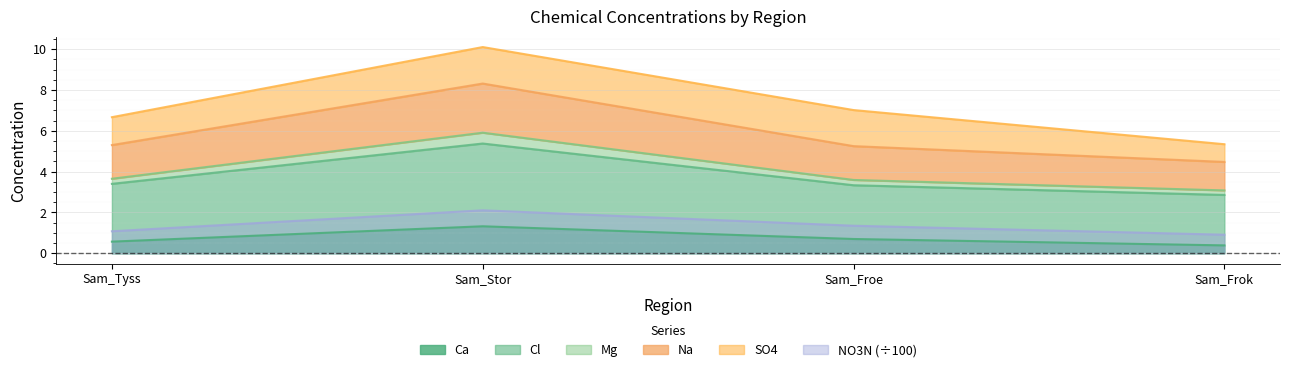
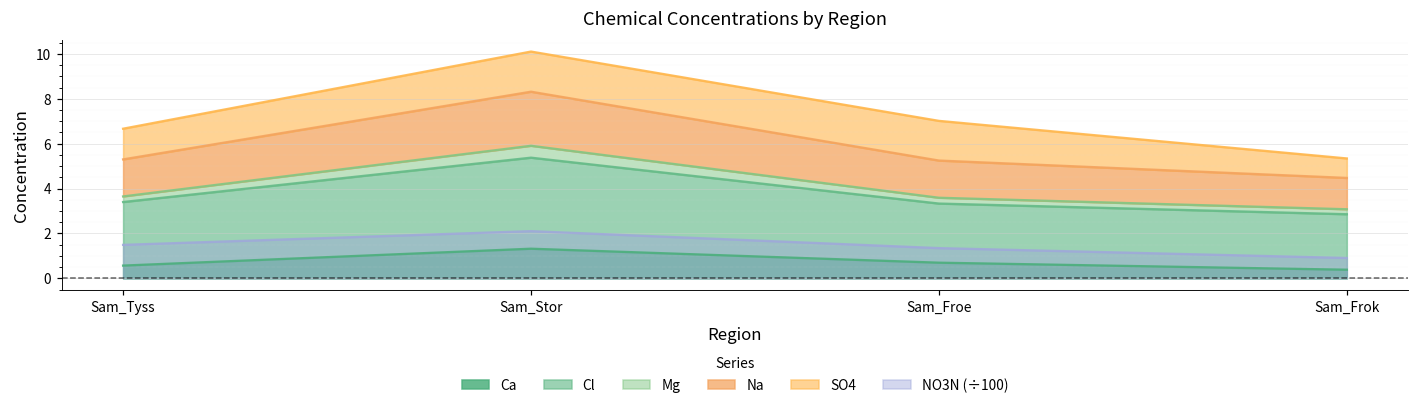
NO3N (÷100), Sam_Tyss: 1.1 -> 1.5
